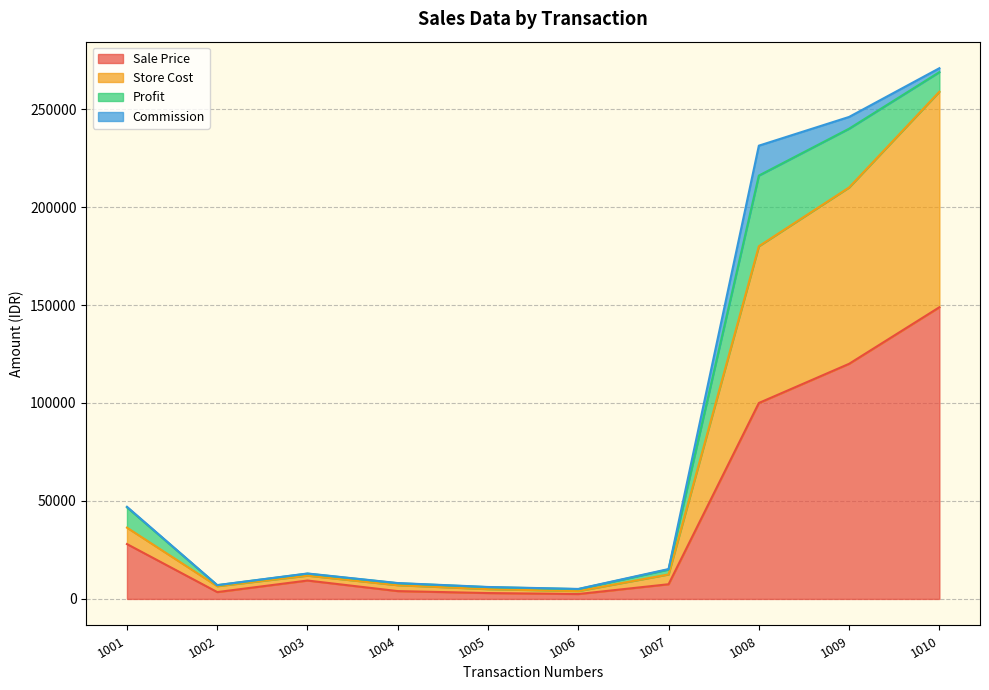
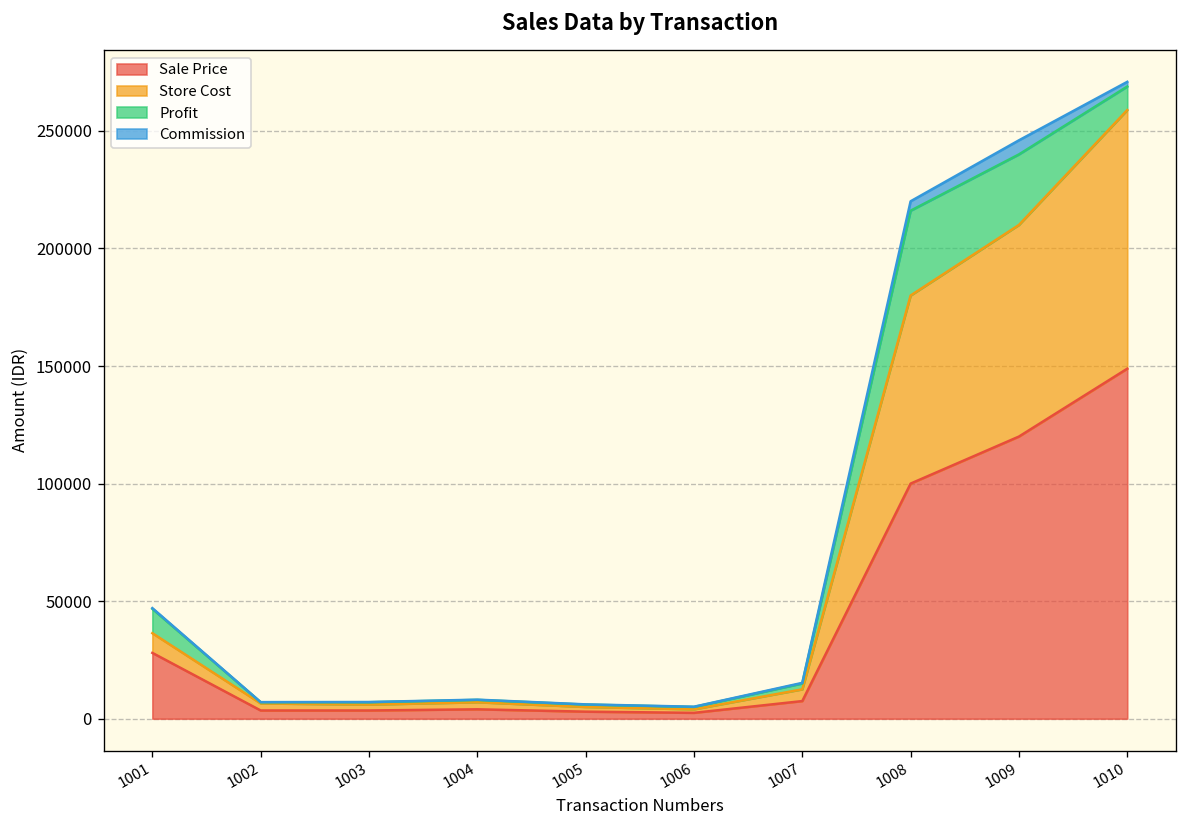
Sale Price, 1003: 9000 -> 4000
Commission, 1008: 15000 -> 4000
